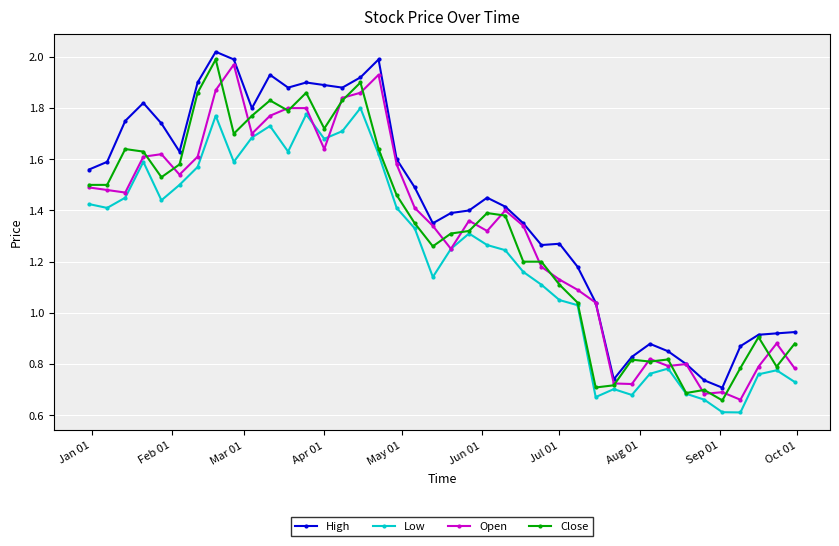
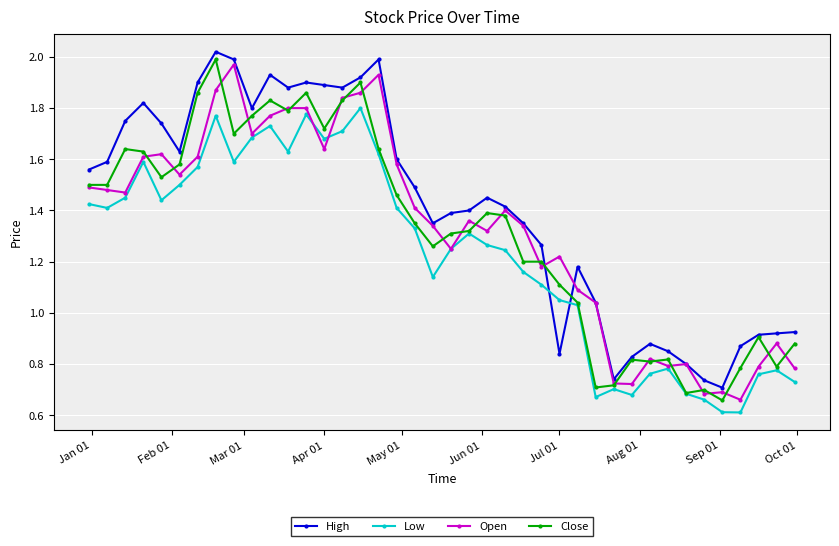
High, Jul 01: 1.27 -> 0.84
Open, Jul 01: 1.13 -> 1.22
